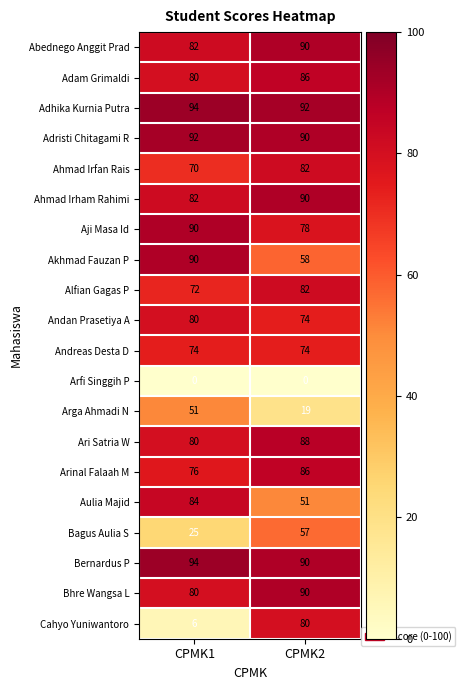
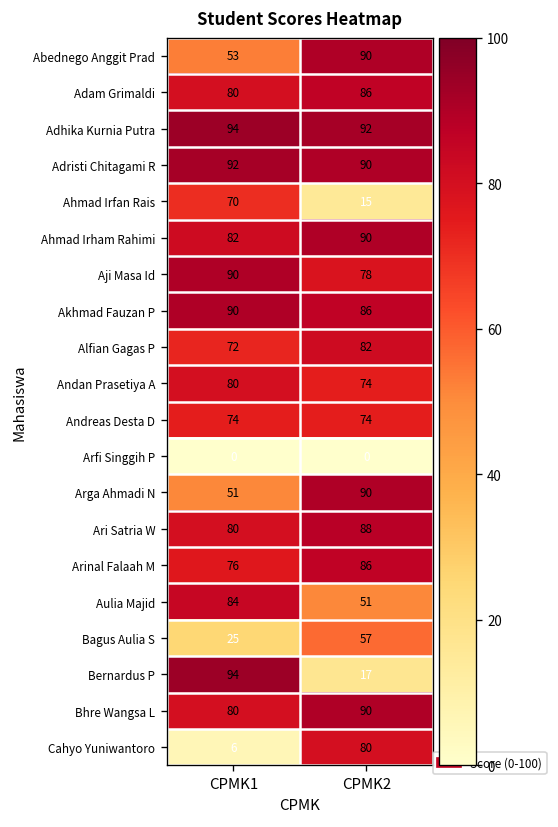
Abednego Anggit Prad, CPMK1: 82 -> 53
Ahmad Irfan Rais, CPMK2: 82 -> 15
Akhmad Fauzan P, CPMK2: 58 -> 86
Arga Ahmadi N, CPMK2: 19 -> 90
Bernardus P, CPMK2: 90 -> 17
